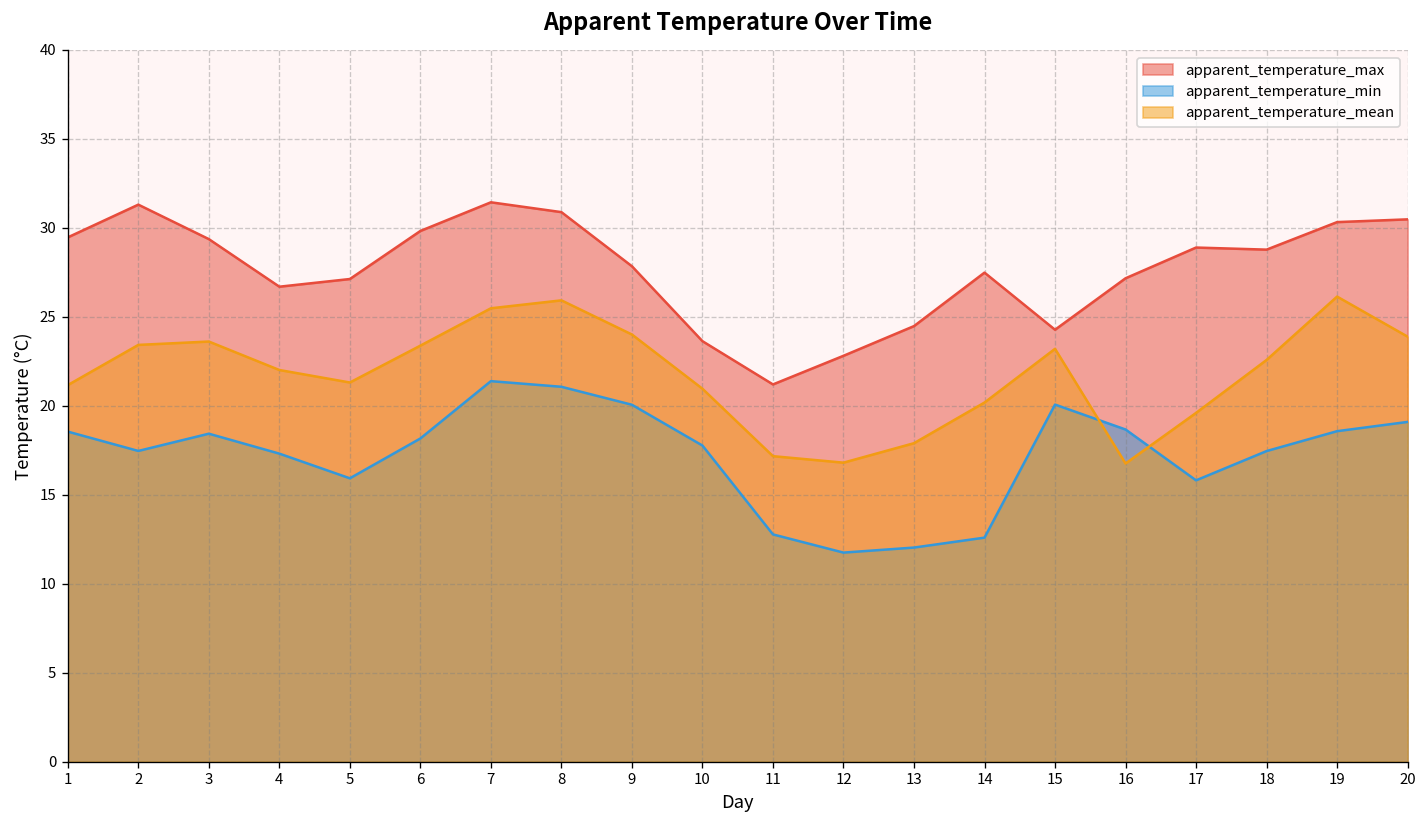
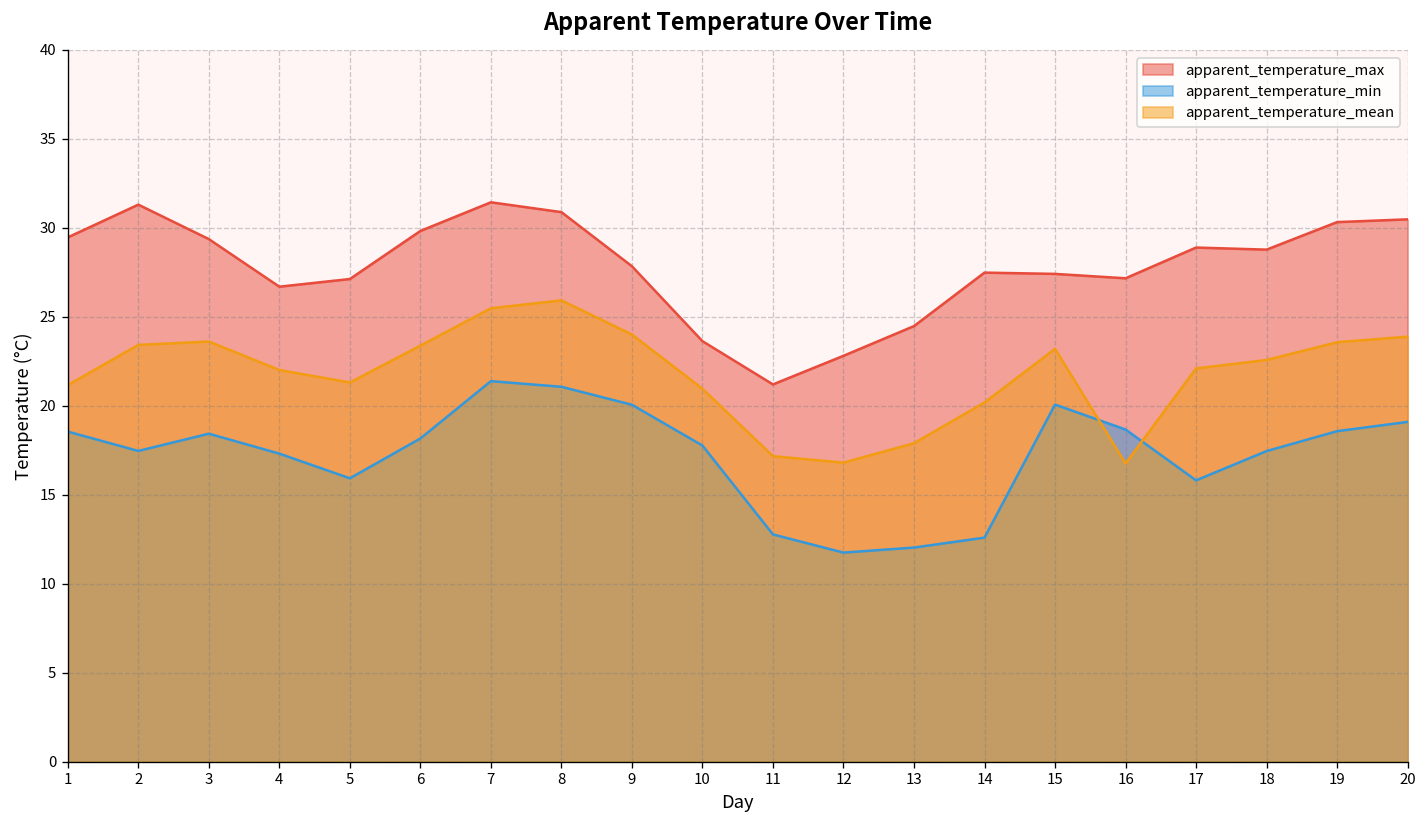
apparent_temperature_max, 15: 24.3 -> 27.4
apparent_temperature_mean, 17: 19.6 -> 22.1
apparent_temperature_mean, 19: 26.1 -> 23.6
